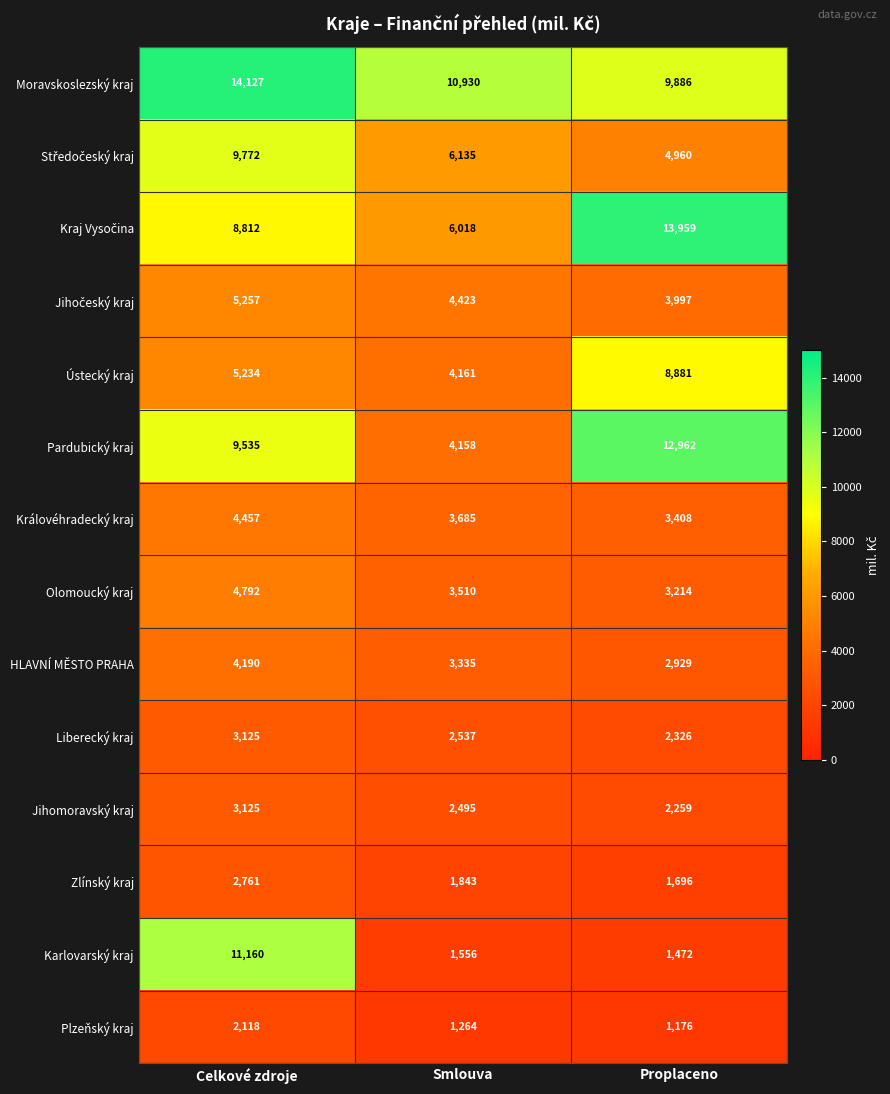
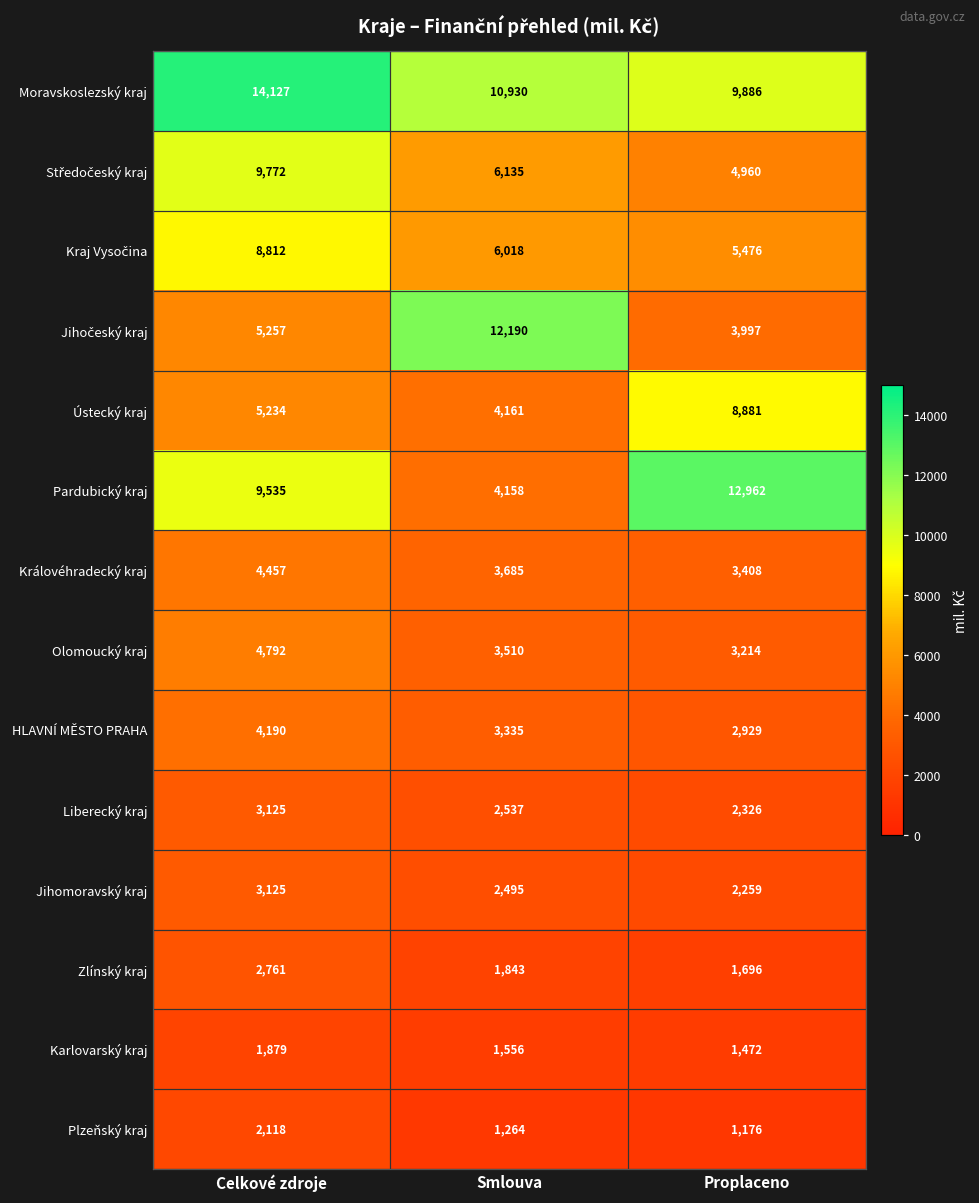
Kraj Vysočina, Proplaceno: 13,959 -> 5,476
Jihočeský kraj, Smlouva: 4,423 -> 12,190
Karlovarský kraj, Celkové zdroje: 11,160 -> 1,879
